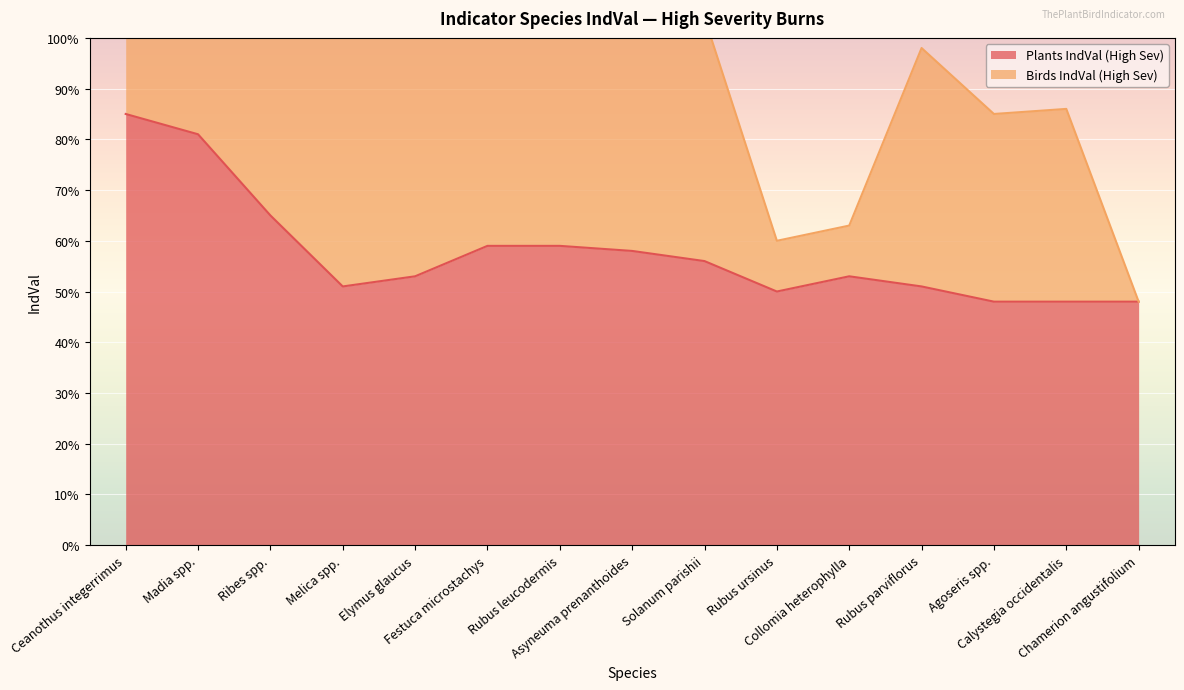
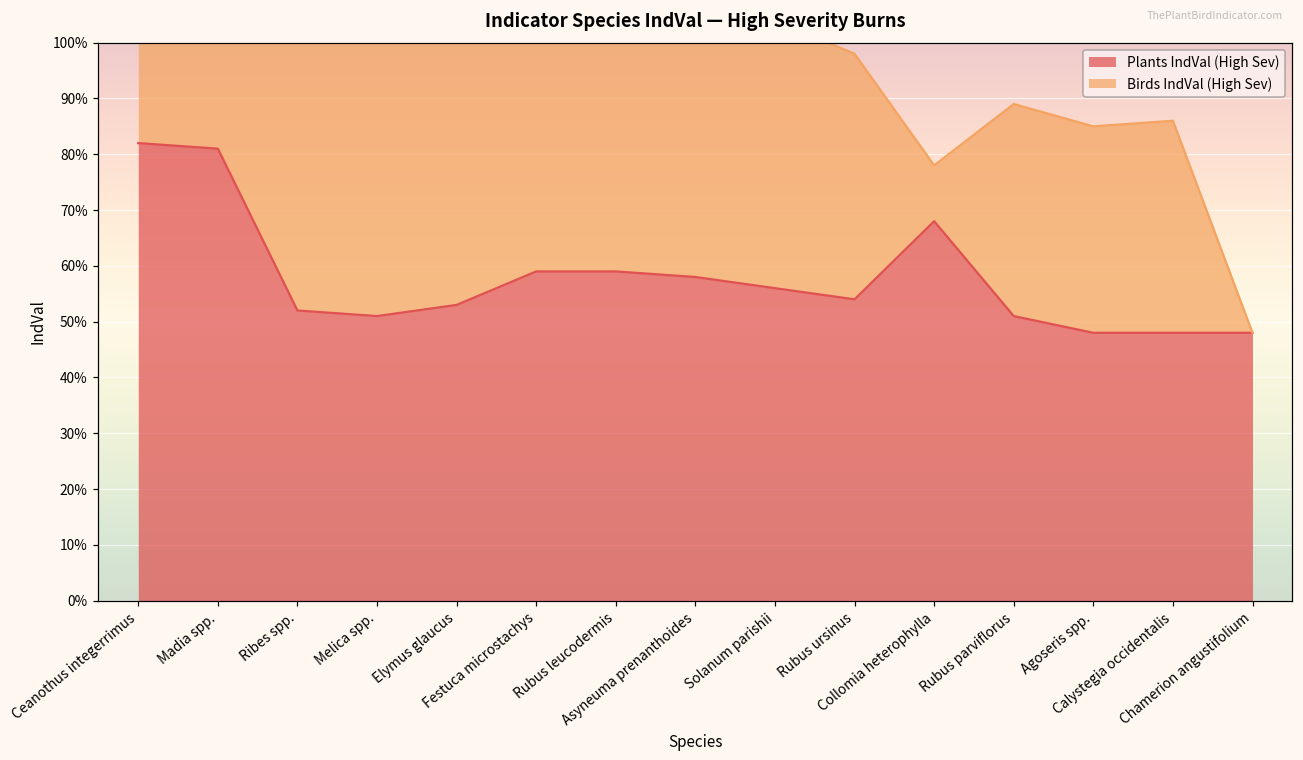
Plants IndVal (High Sev), Ceanothus integerrimus: 85% -> 82%
Plants IndVal (High Sev), Ribes spp.: 65% -> 52%
Plants IndVal (High Sev), Rubus ursinus: 50% -> 54%
Birds IndVal (High Sev), Rubus ursinus: 10% -> 44%
Plants IndVal (High Sev), Collomia heterophylla: 53% -> 68%
Birds IndVal (High Sev), Rubus parviflorus: 47% -> 38%
